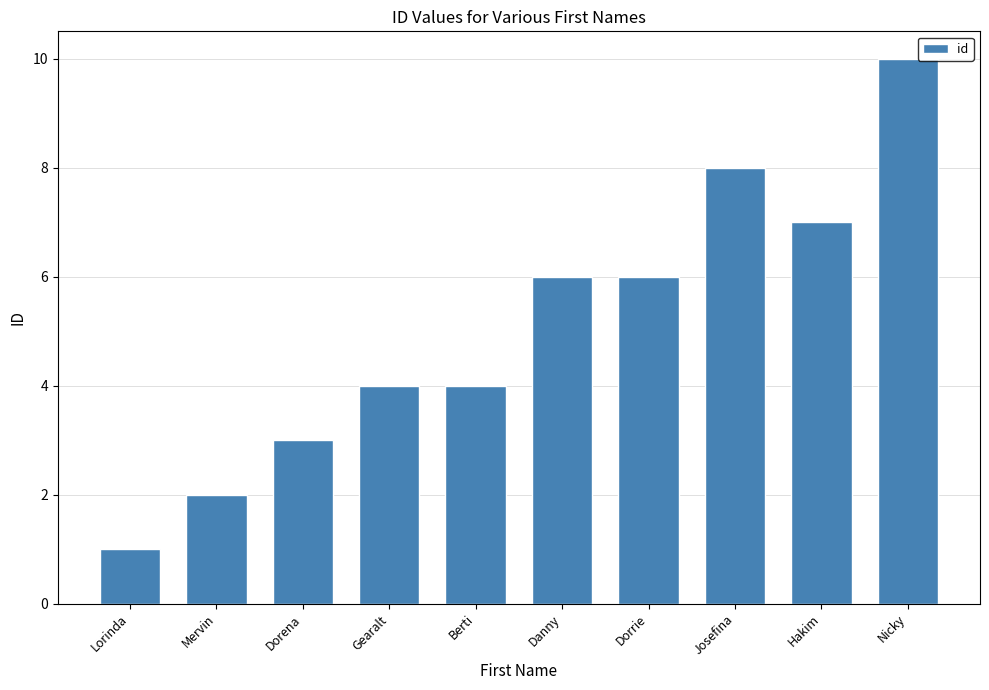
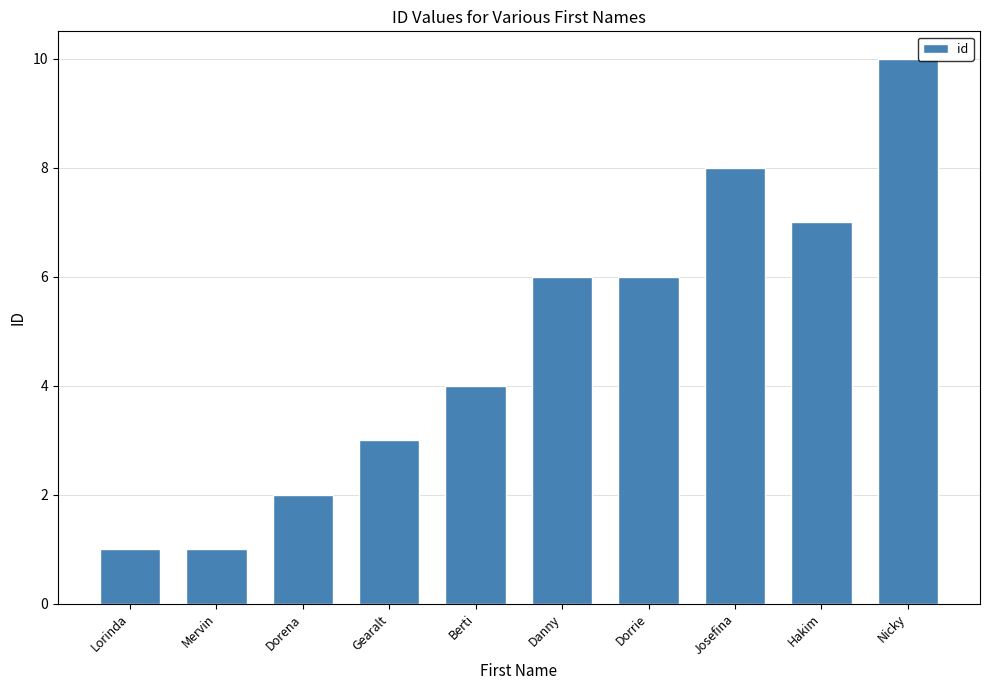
Mervin: 2 -> 1
Dorena: 3 -> 2
Gearalt: 4 -> 3
